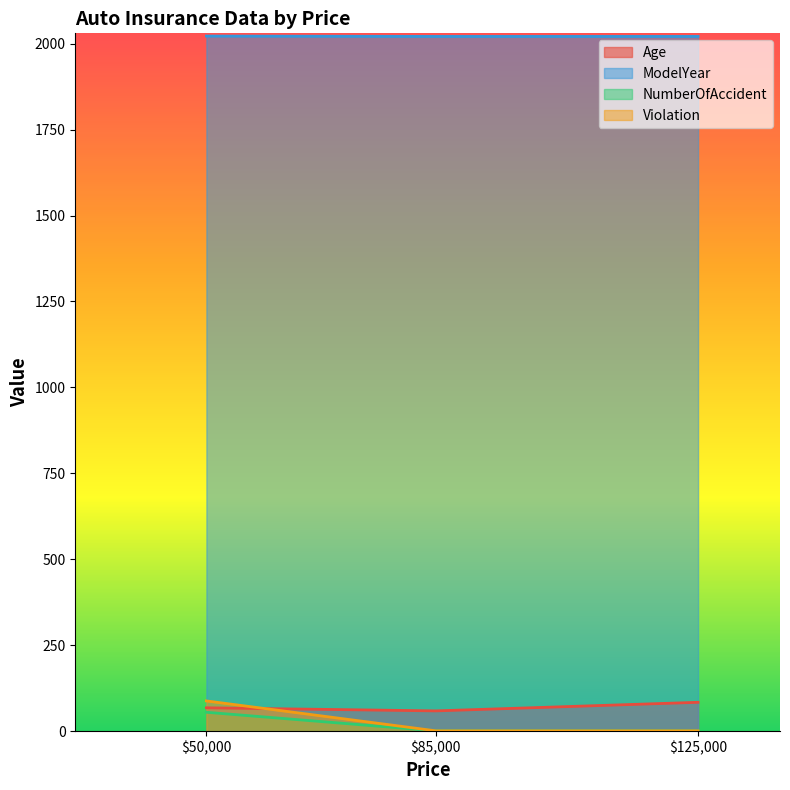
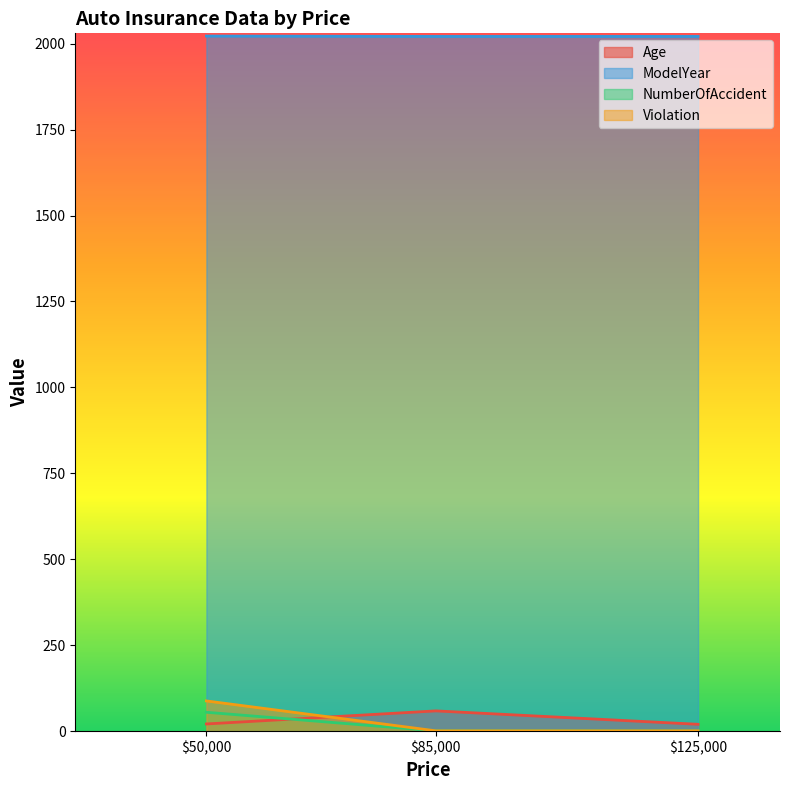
Age, $50,000: 70 -> 20
Age, $125,000: 80 -> 20
